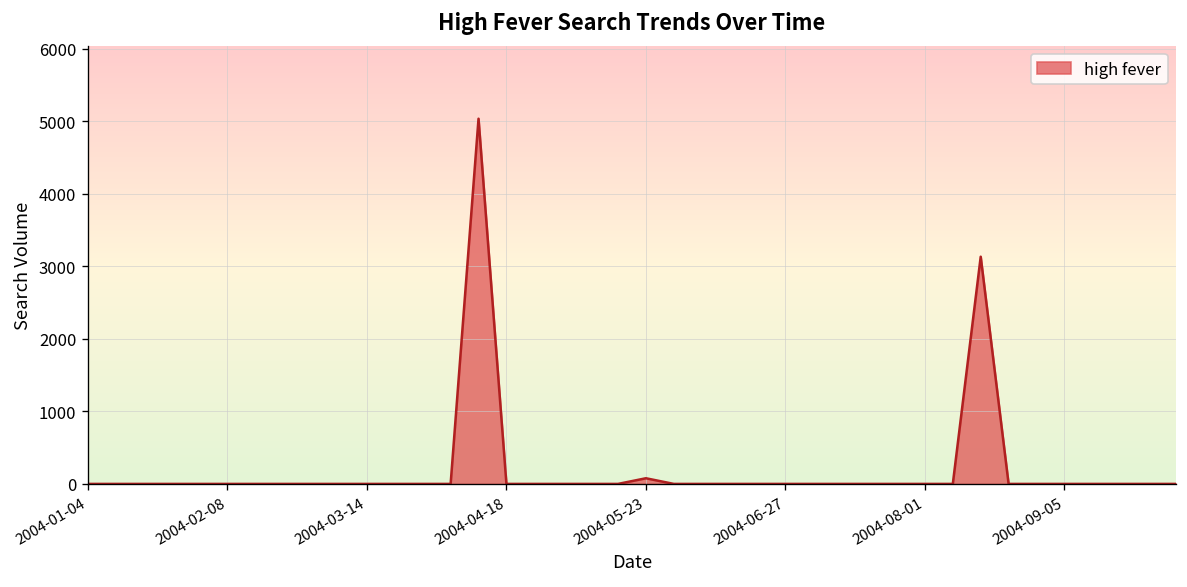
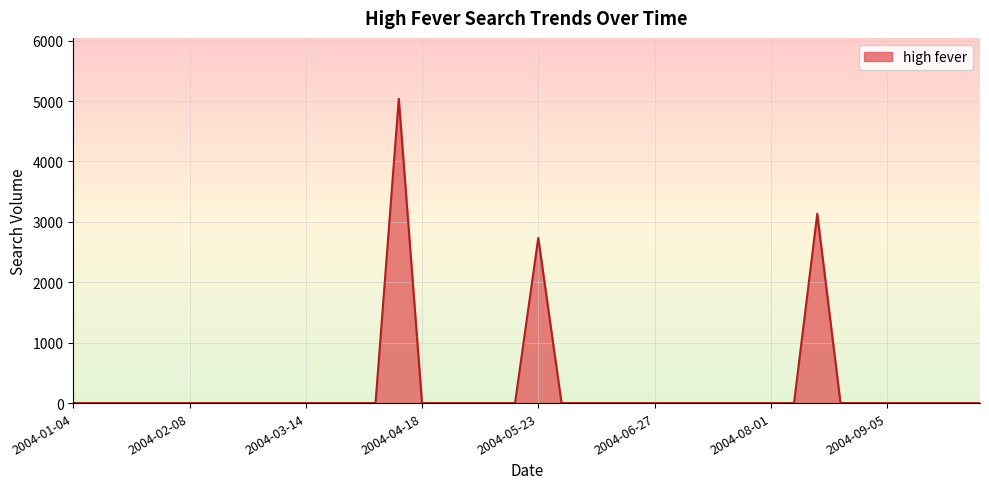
2004-05-23: 100 -> 2700
